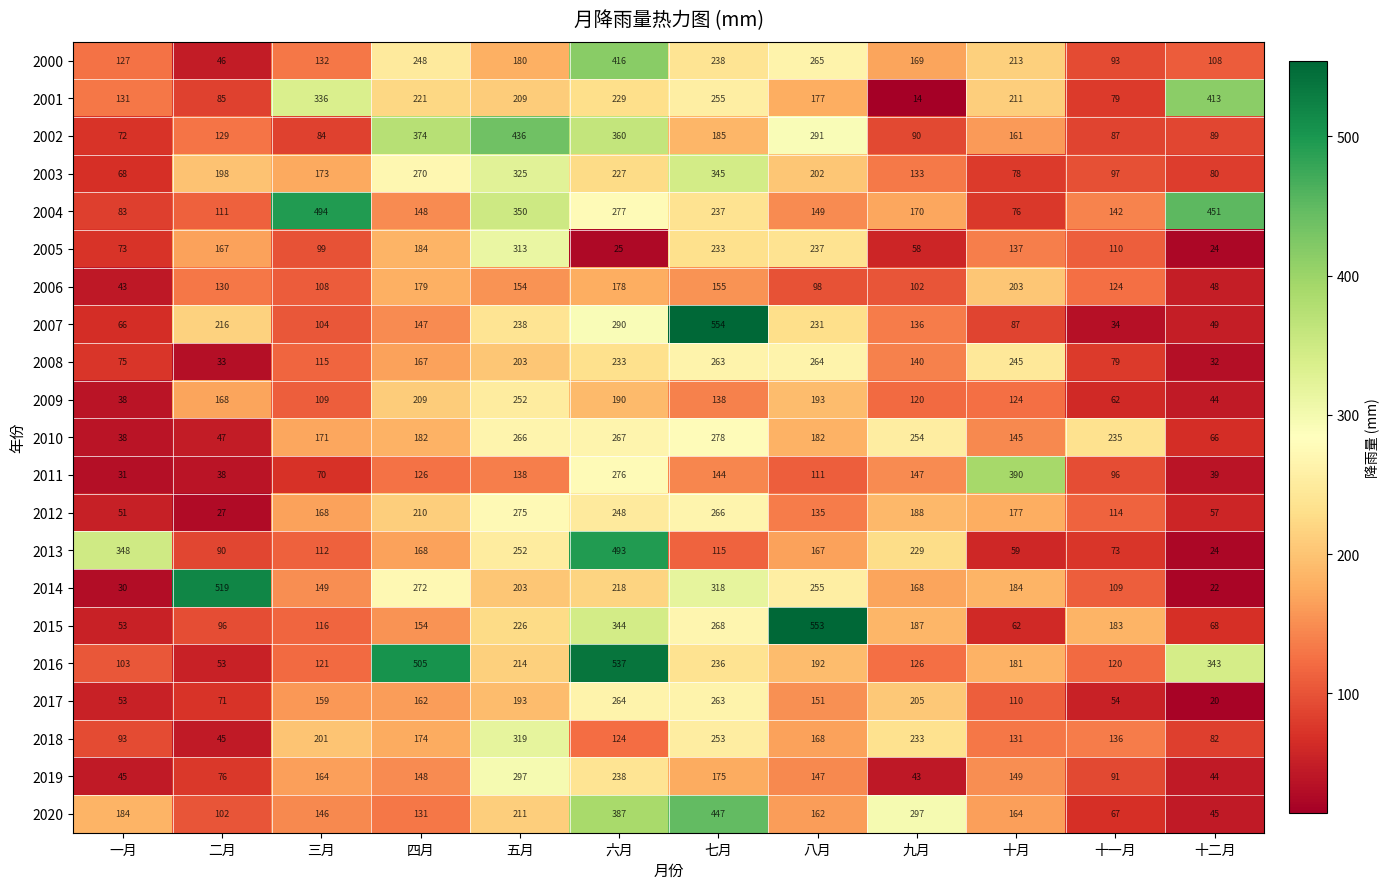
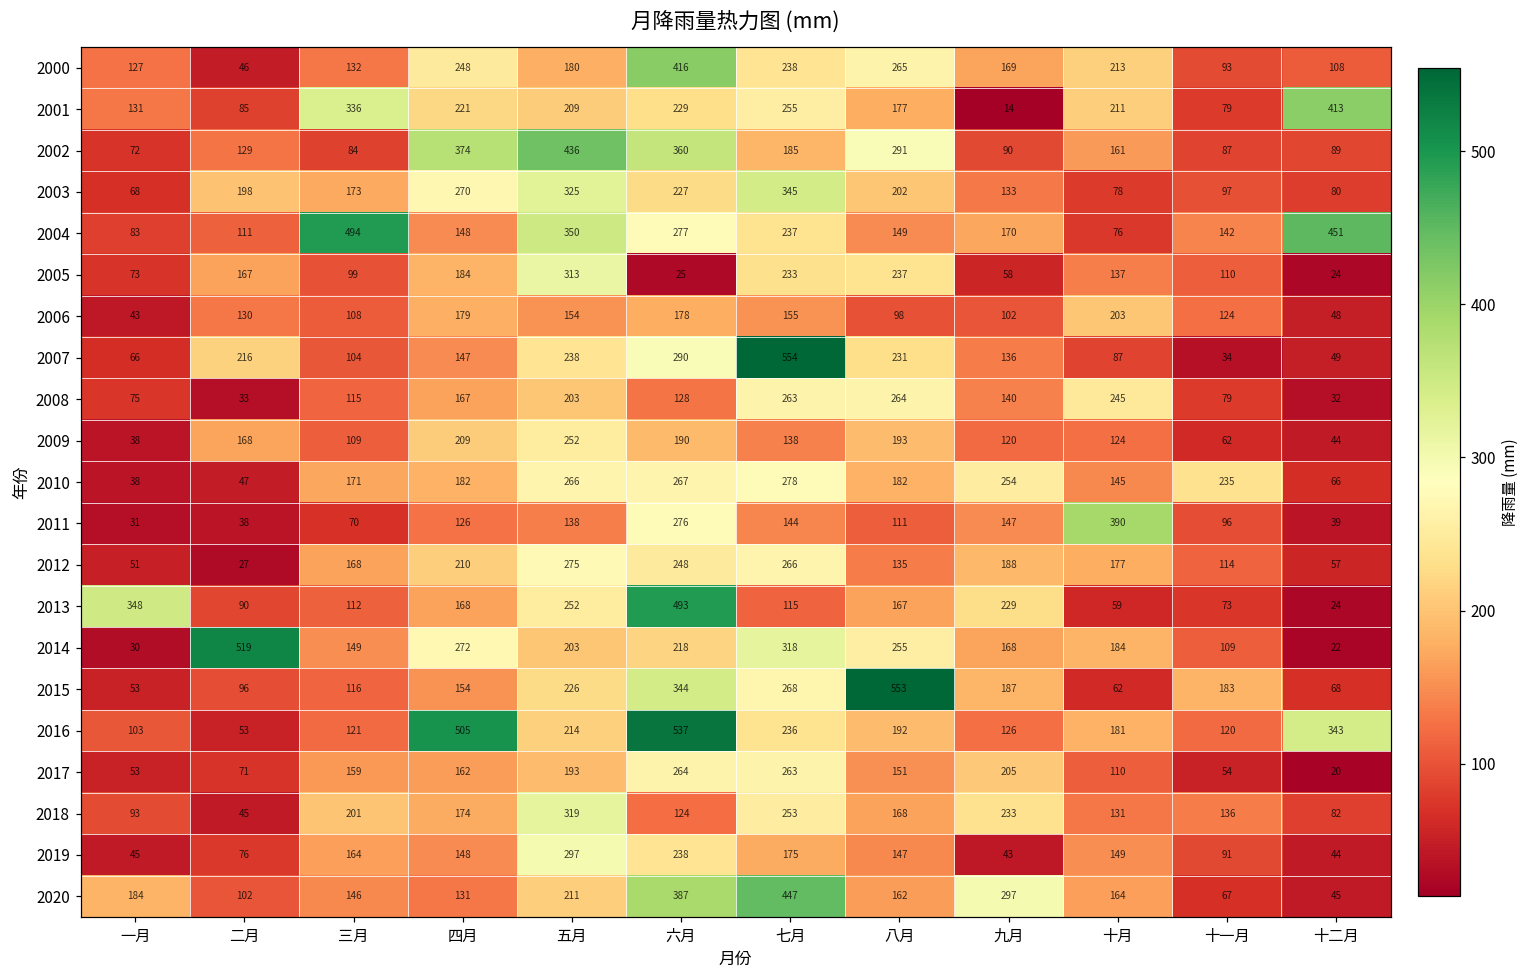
2008, 六月: 233 -> 128
